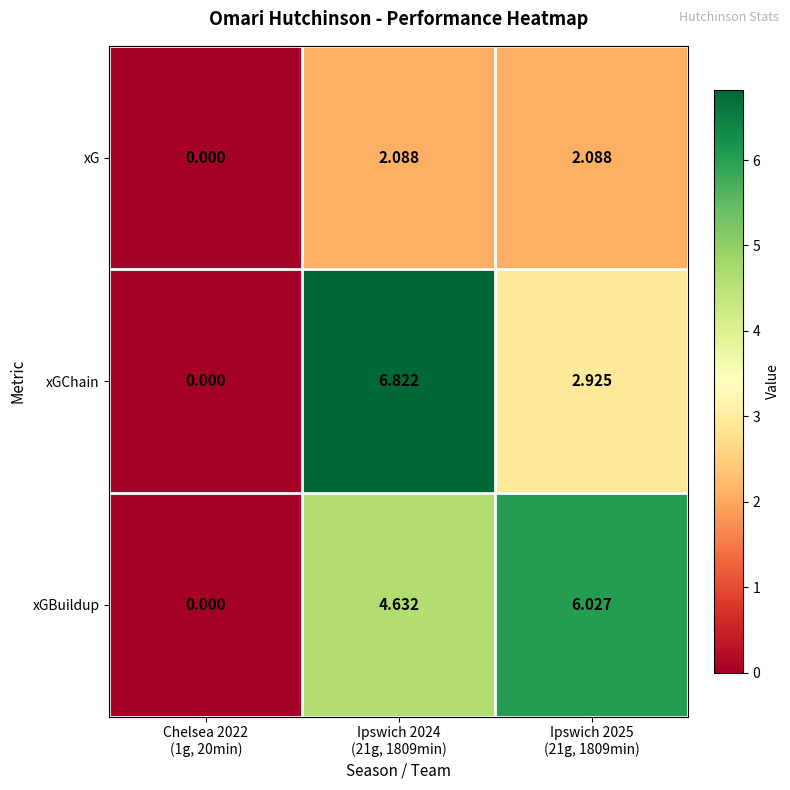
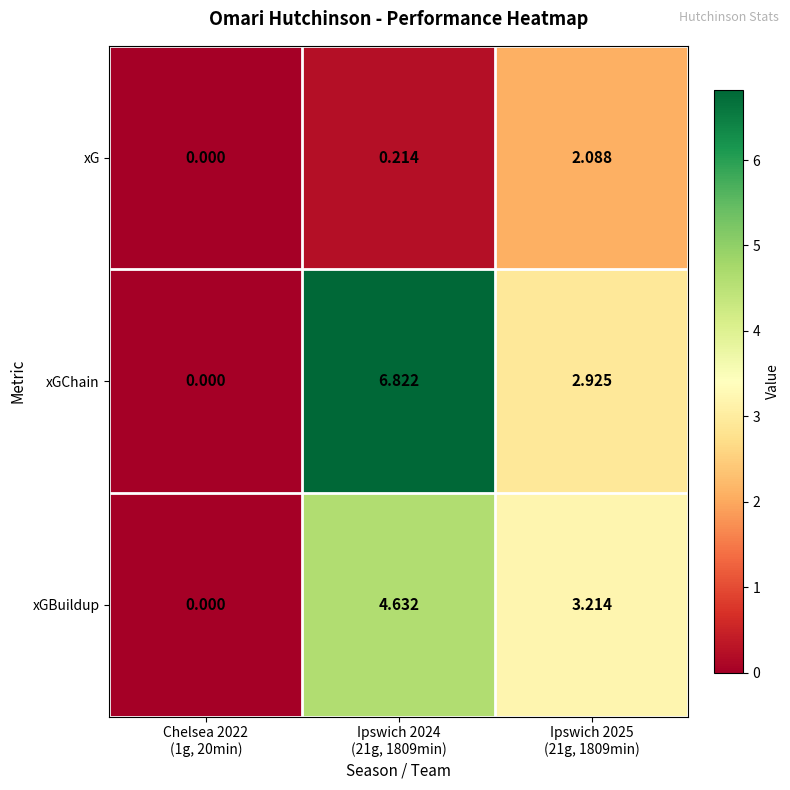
xG, Ipswich 2024 (21g, 1809min): 2.088 -> 0.214
xGBuildup, Ipswich 2025 (21g, 1809min): 6.027 -> 3.214
